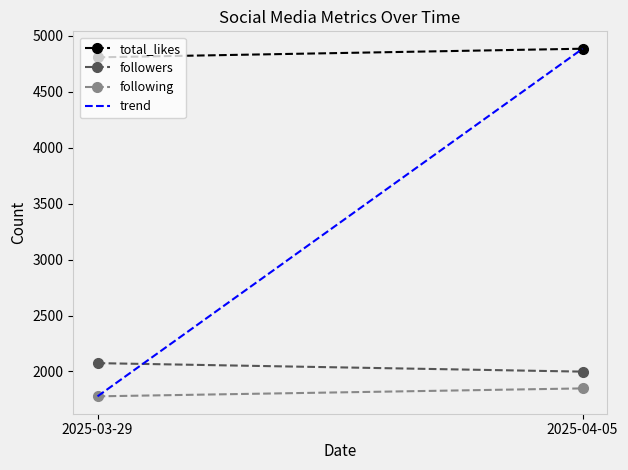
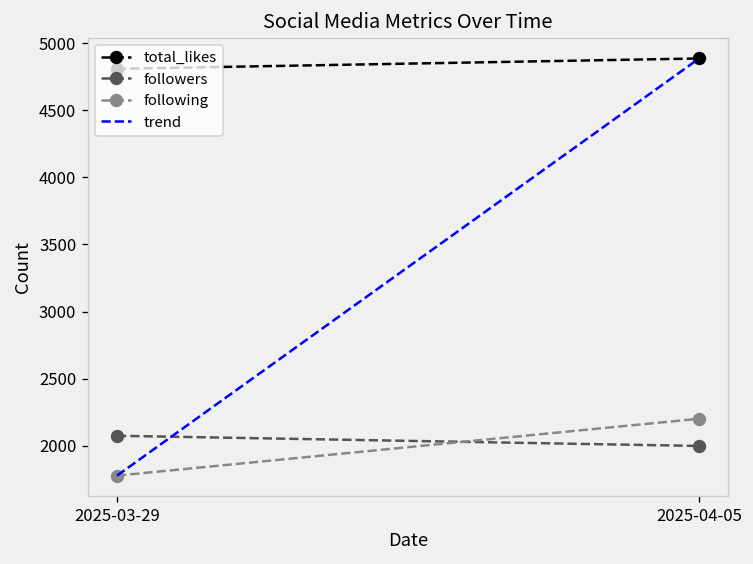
following, 2025-04-05: 1850 -> 2200
